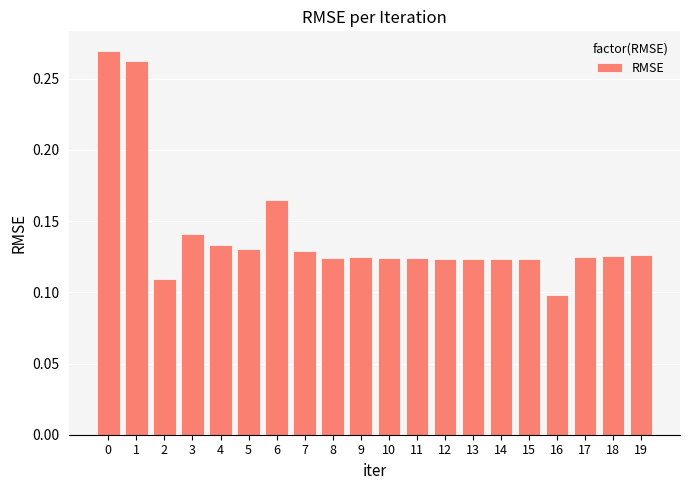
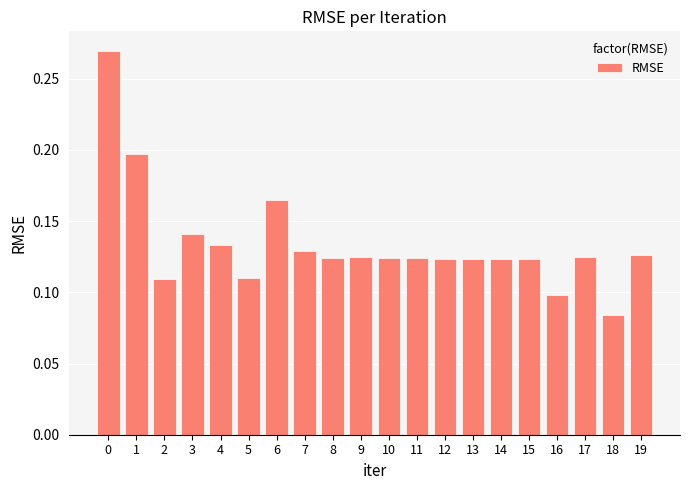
1: 0.263 -> 0.197
5: 0.130 -> 0.110
18: 0.125 -> 0.084
